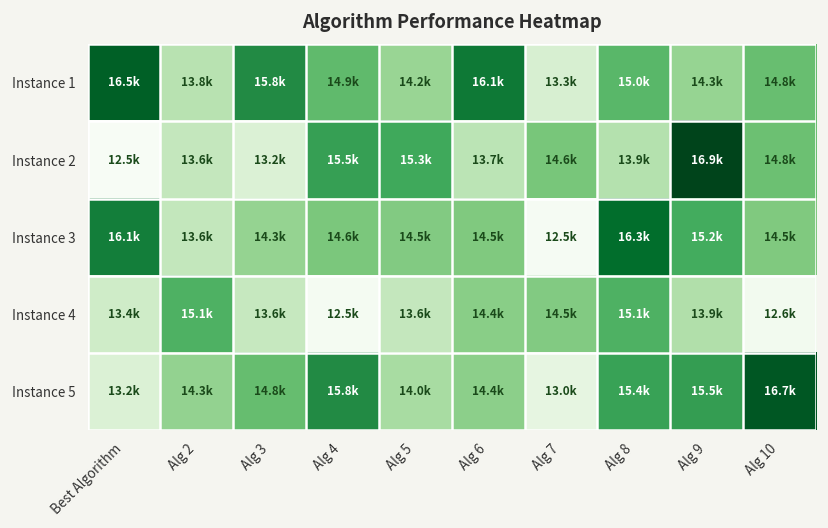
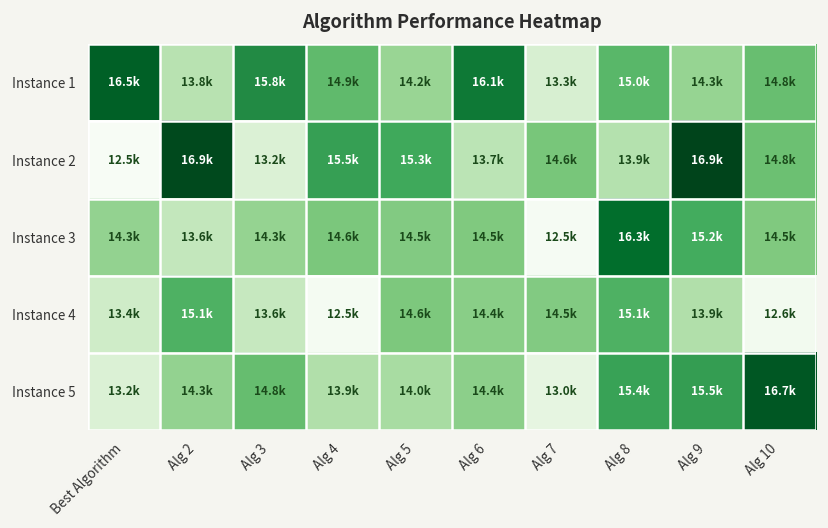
Instance 2, Alg 2: 13.6k -> 16.9k
Instance 3, Best Algorithm: 16.1k -> 14.3k
Instance 4, Alg 5: 13.6k -> 14.6k
Instance 5, Alg 4: 15.8k -> 13.9k
